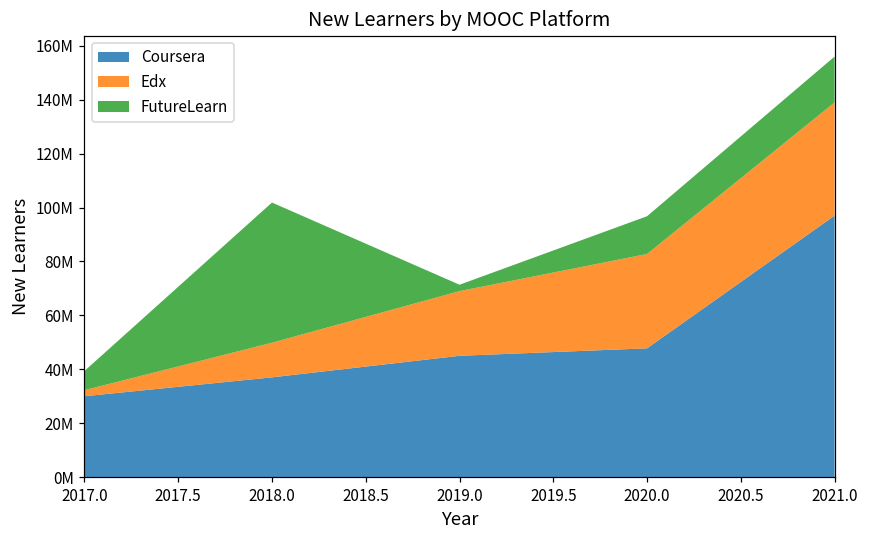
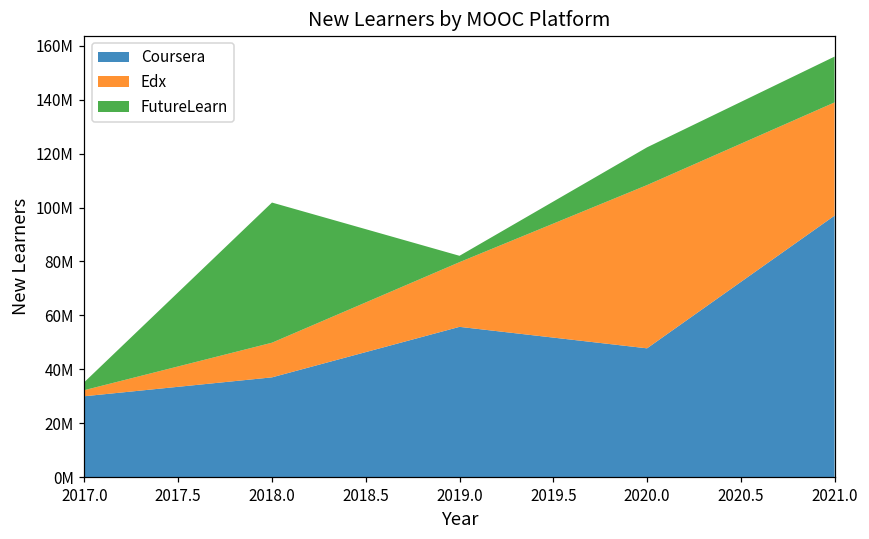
FutureLearn, 2017.0: 7000000 -> 3000000
Coursera, 2019.0: 45000000 -> 56000000
Edx, 2020.0: 35000000 -> 61000000
